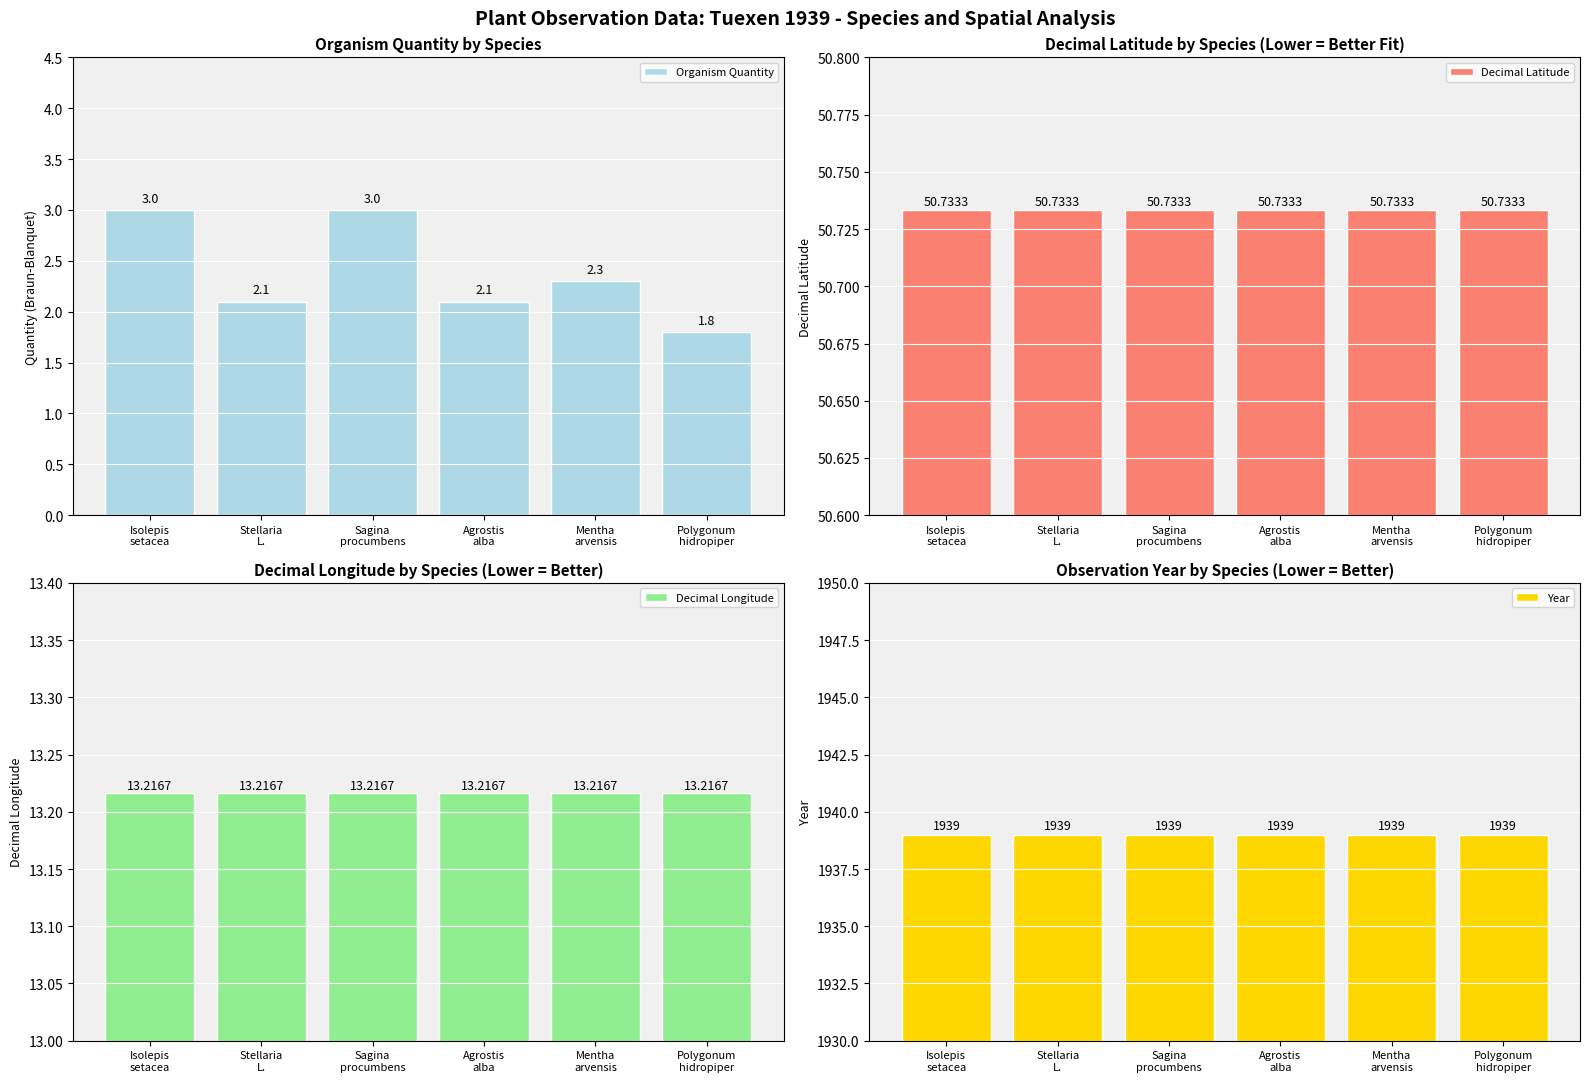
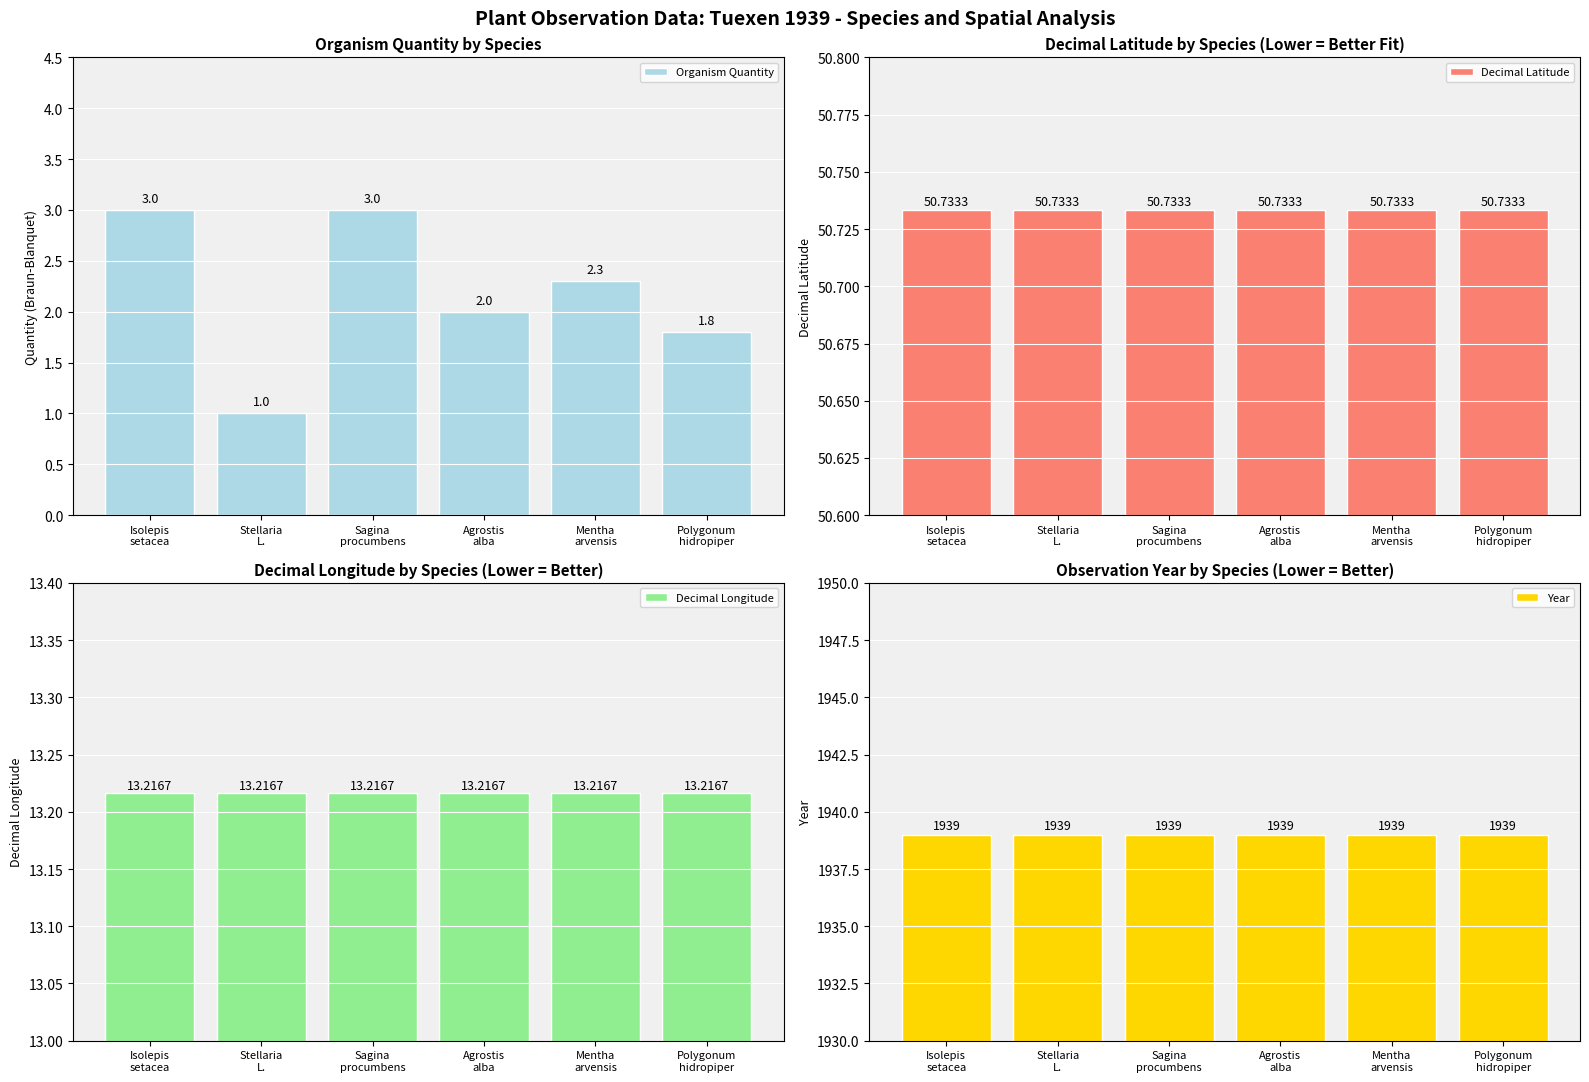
Organism Quantity by Species, Stellaria L.: 2.1 -> 1.0
Organism Quantity by Species, Agrostis alba: 2.1 -> 2.0
